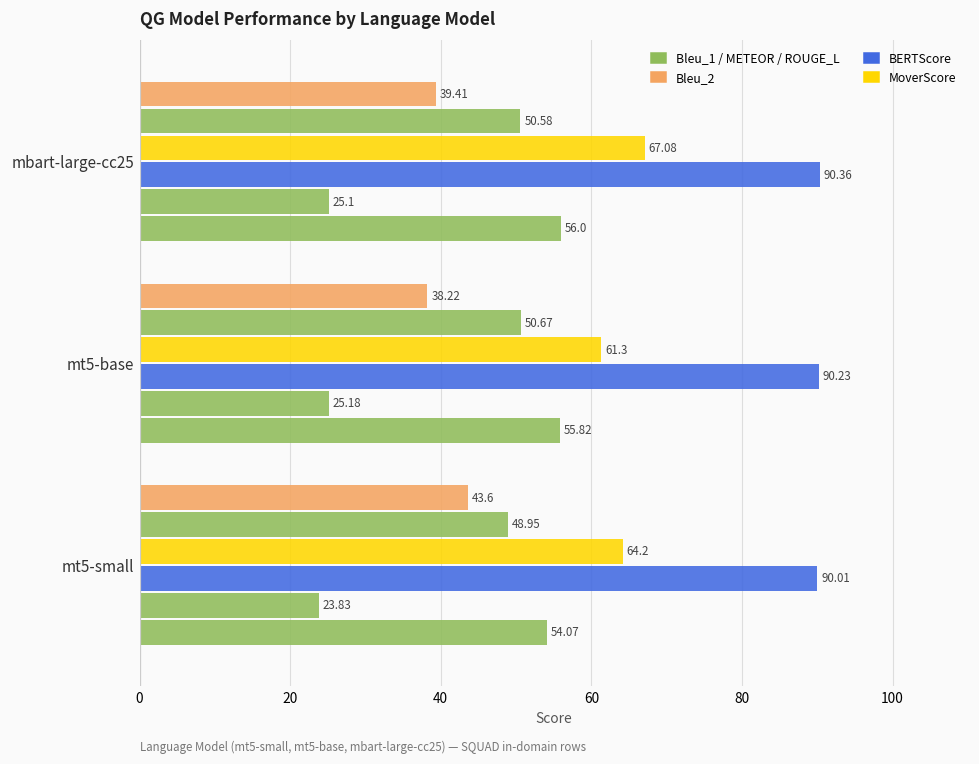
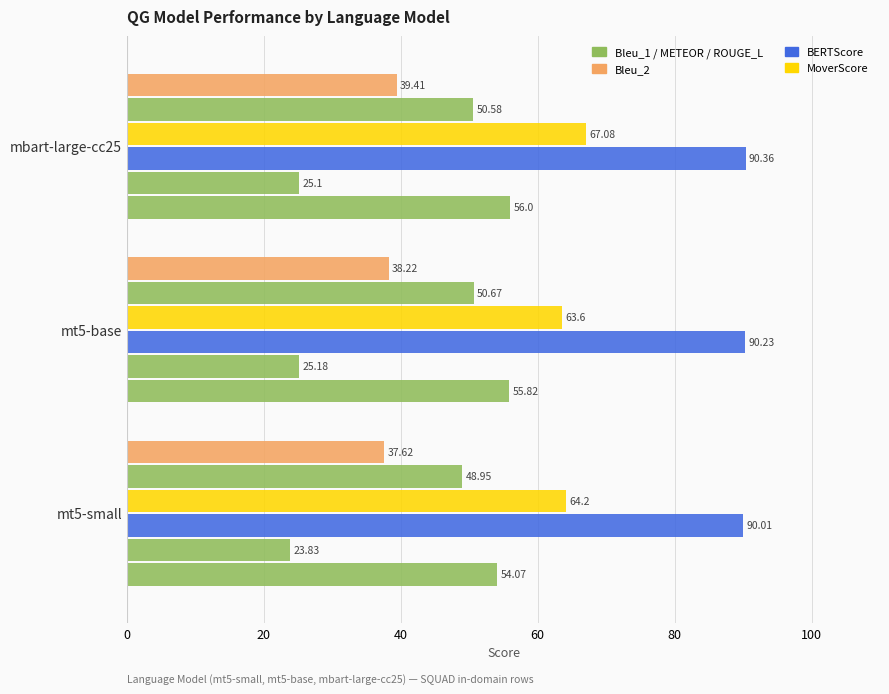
MoverScore, mt5-base: 61.3 -> 63.6
Bleu_2, mt5-small: 43.6 -> 37.62
